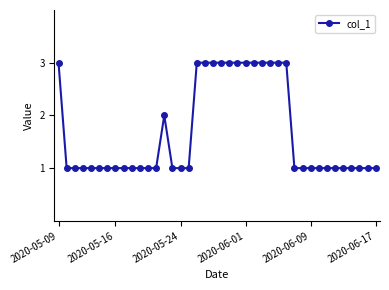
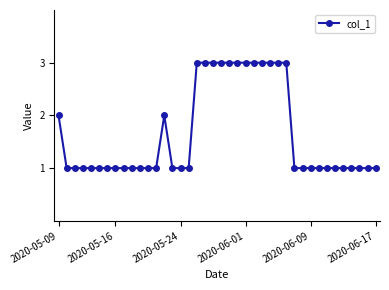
2020-05-09: 3 -> 2
